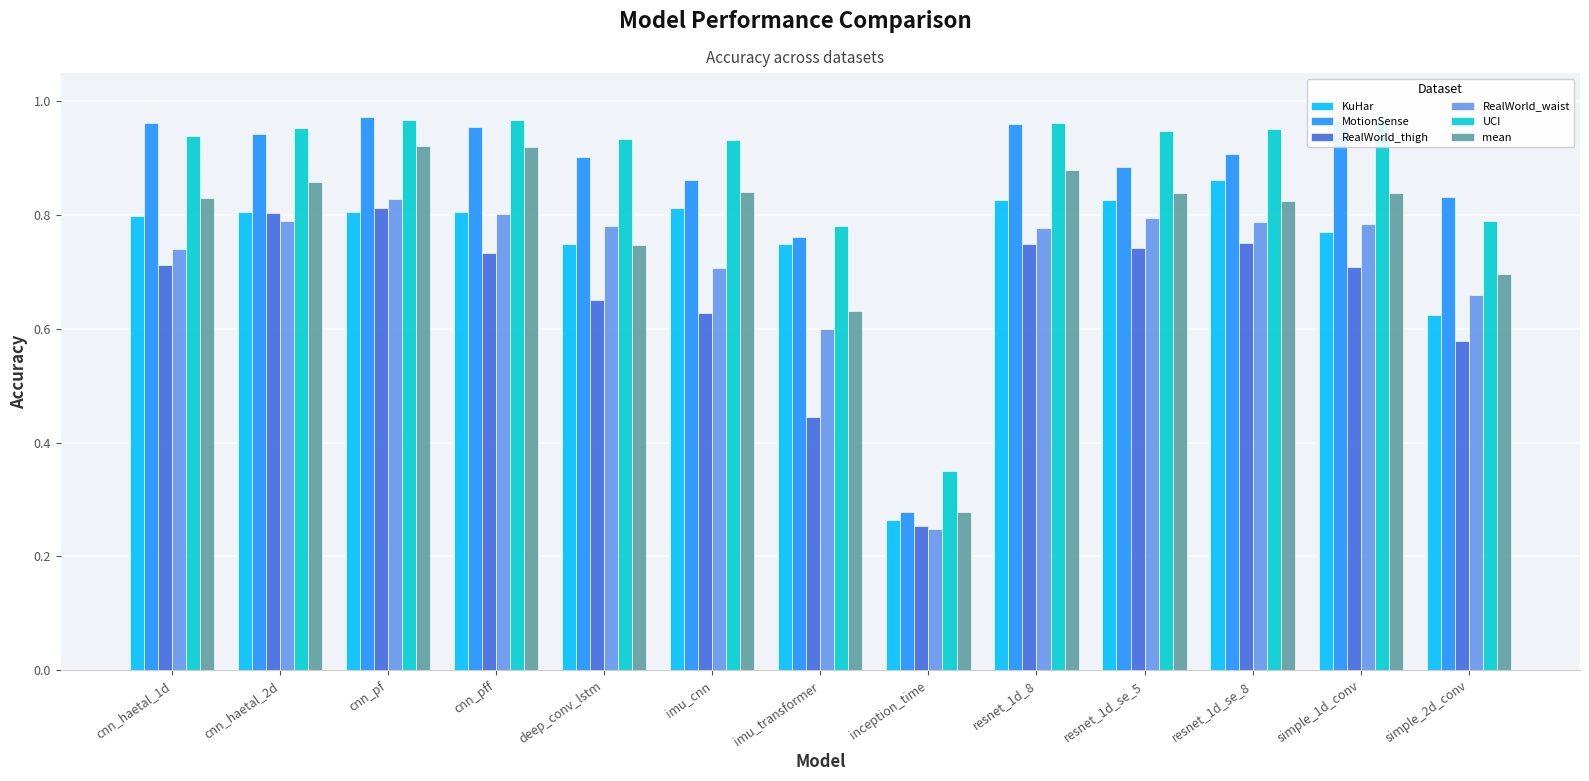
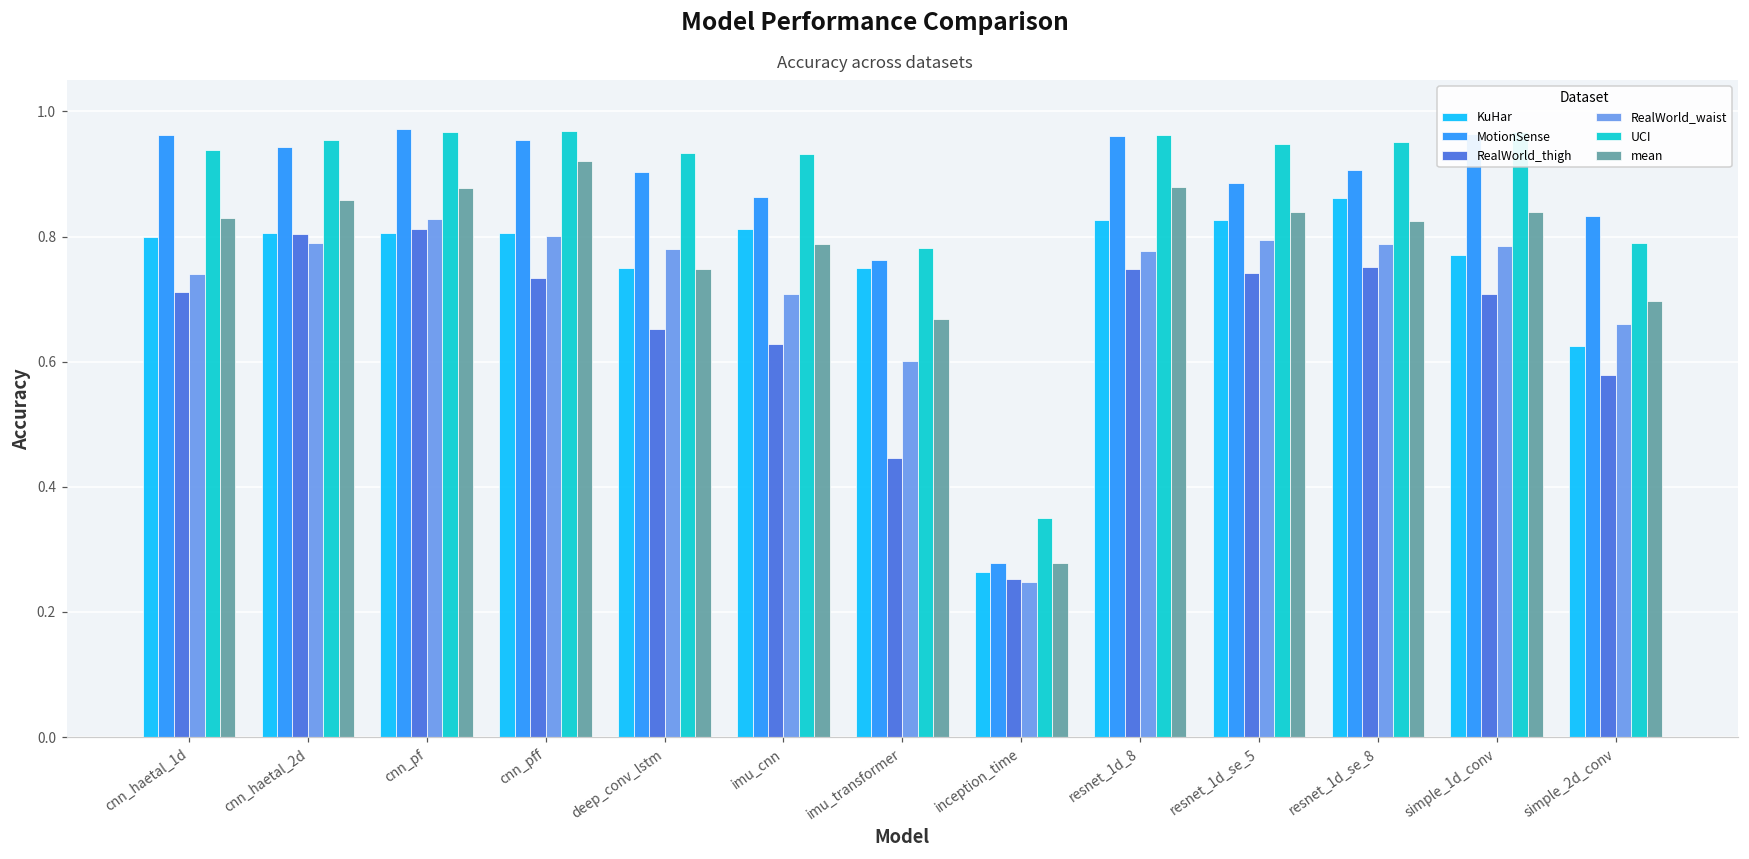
mean, cnn_pf: 0.92 -> 0.88
mean, imu_cnn: 0.84 -> 0.79
mean, imu_transformer: 0.63 -> 0.67
